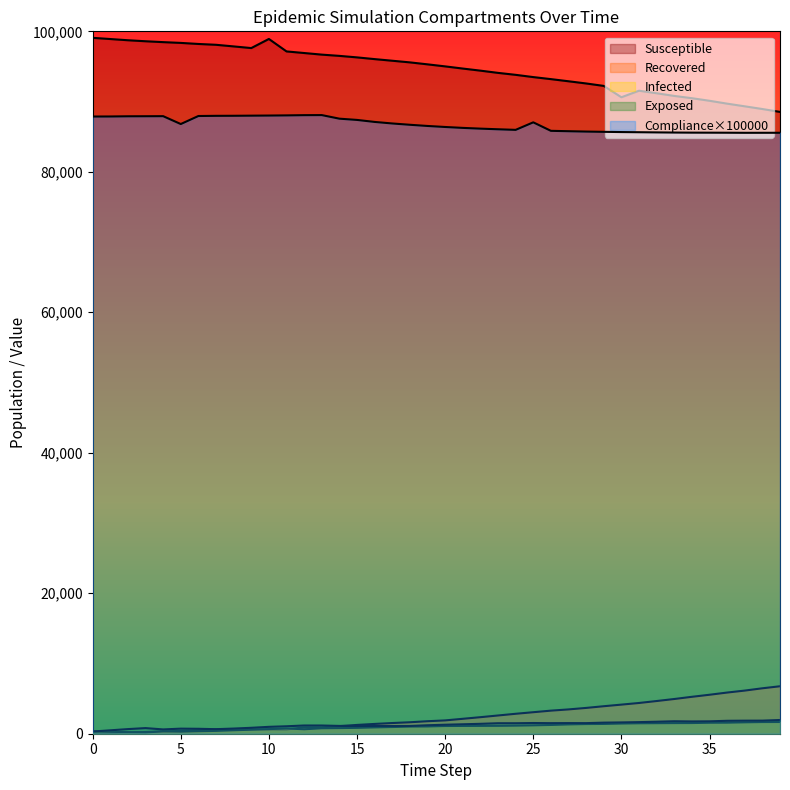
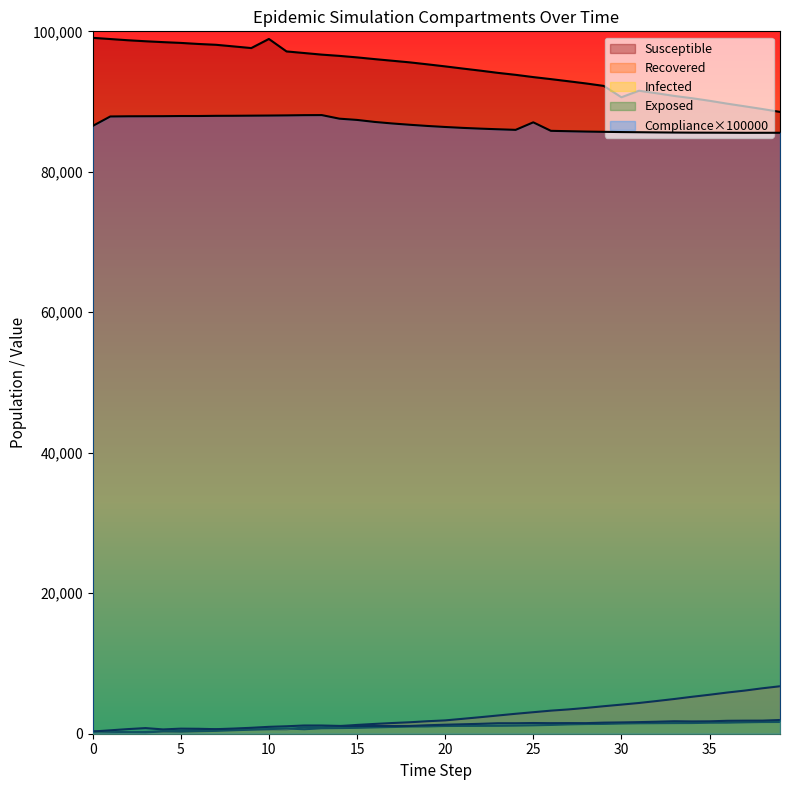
Compliance×100000, 0: 88,000 -> 87,000
Compliance×100000, 5: 87,000 -> 88,000
